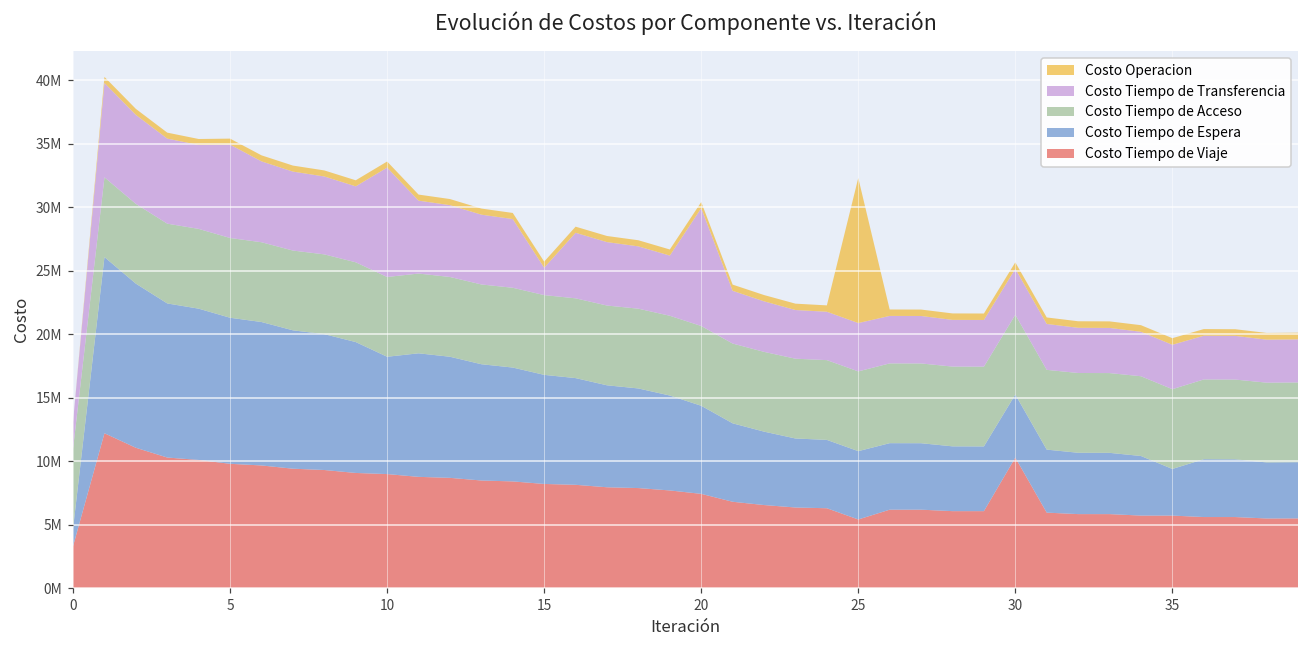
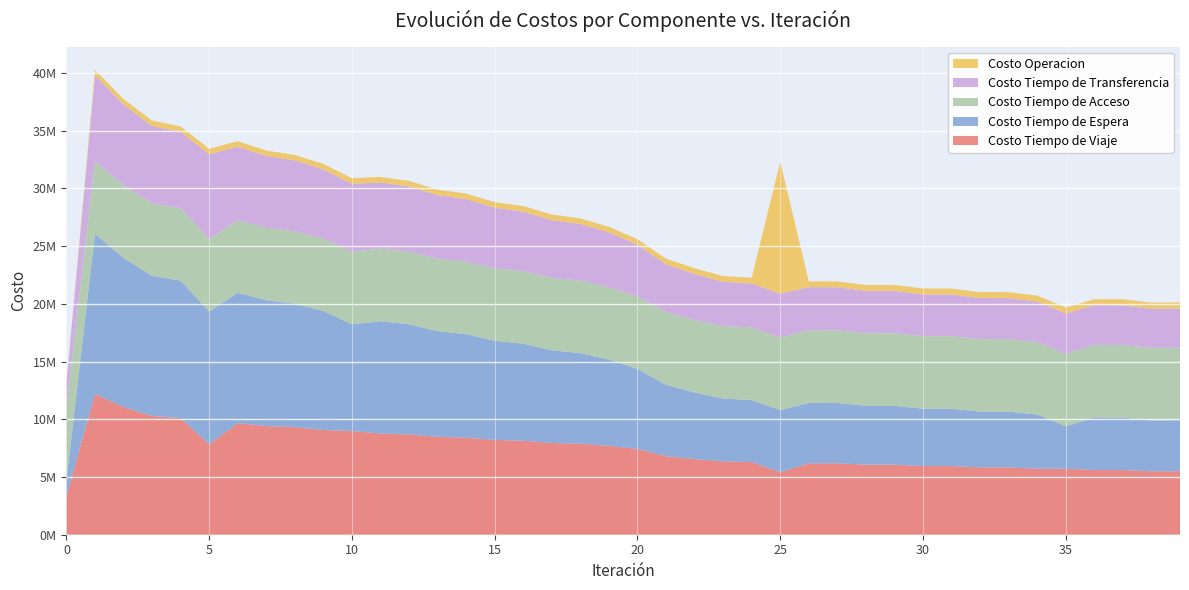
Costo Tiempo de Viaje, 5: 9800000 -> 7800000
Costo Tiempo de Transferencia, 10: 8600000 -> 5900000
Costo Tiempo de Transferencia, 15: 2200000 -> 5200000
Costo Tiempo de Transferencia, 20: 9300000 -> 4500000
Costo Tiempo de Viaje, 30: 10300000 -> 6000000
